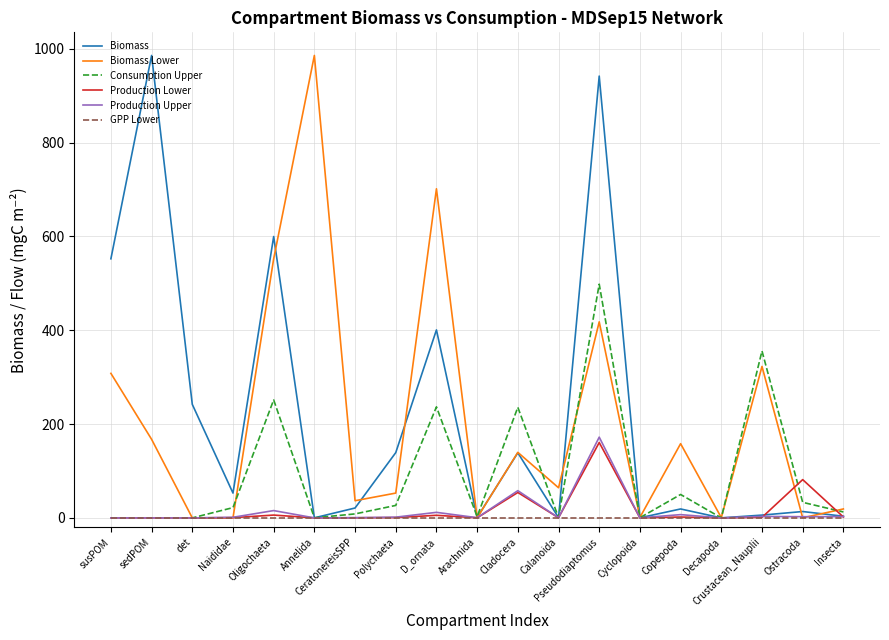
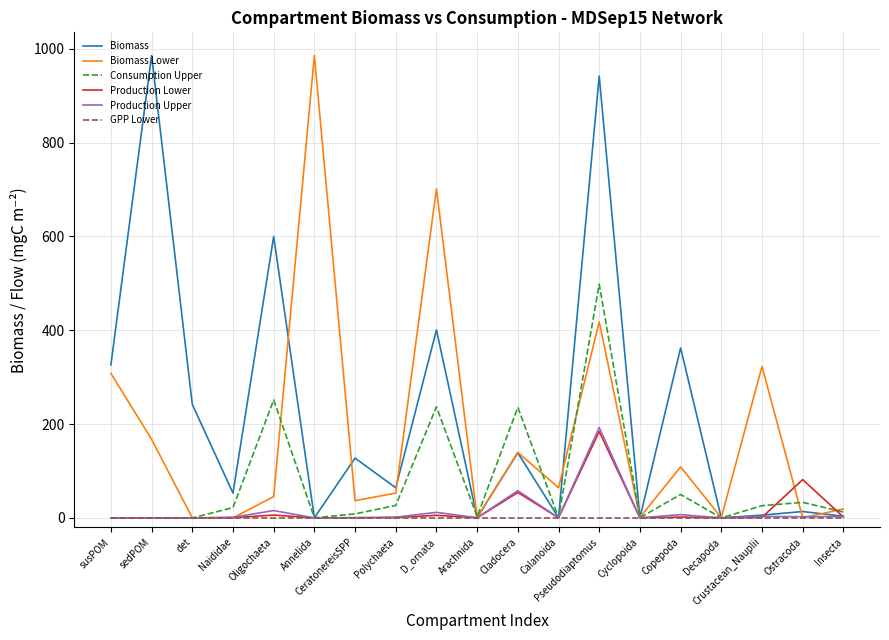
Biomass, susPOM: 550 -> 330
Biomass Lower, Oligochaeta: 550 -> 50
Biomass, CeratonereisSPP: 20 -> 130
Biomass, Polychaeta: 140 -> 60
Production Lower, Pseudodiaptomus: 160 -> 180
Production Upper, Pseudodiaptomus: 170 -> 190
Biomass, Copepoda: 20 -> 360
Biomass Lower, Copepoda: 160 -> 110
Consumption Upper, Crustacean_Nauplii: 360 -> 30
